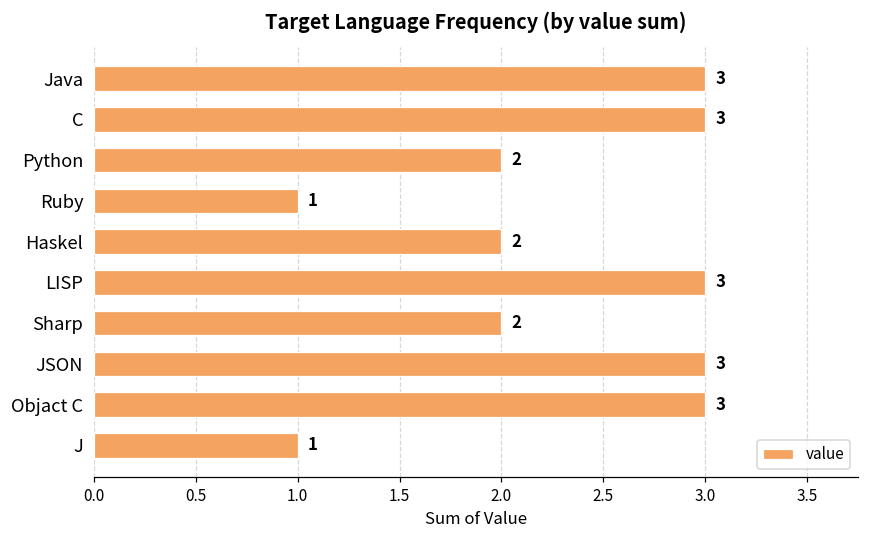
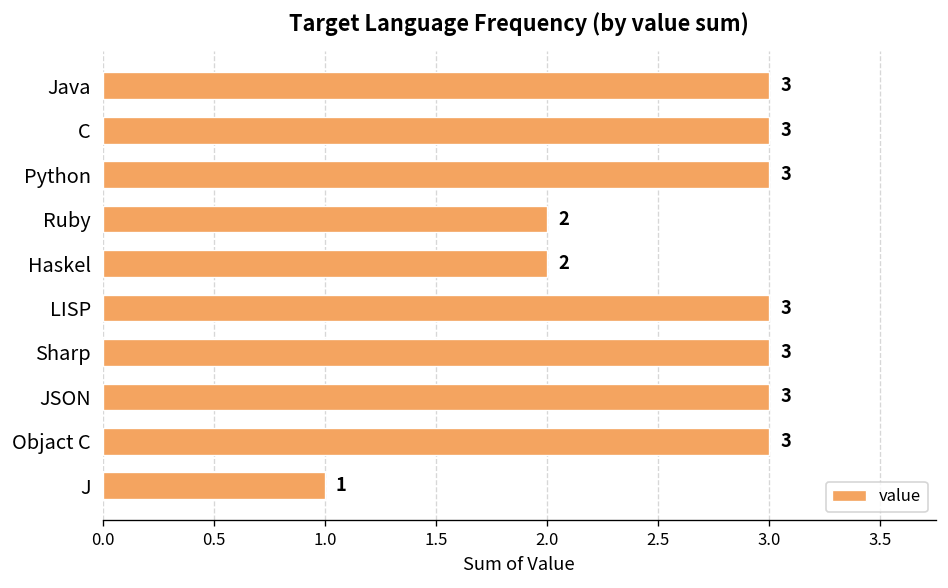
Python: 2 -> 3
Ruby: 1 -> 2
Sharp: 2 -> 3
